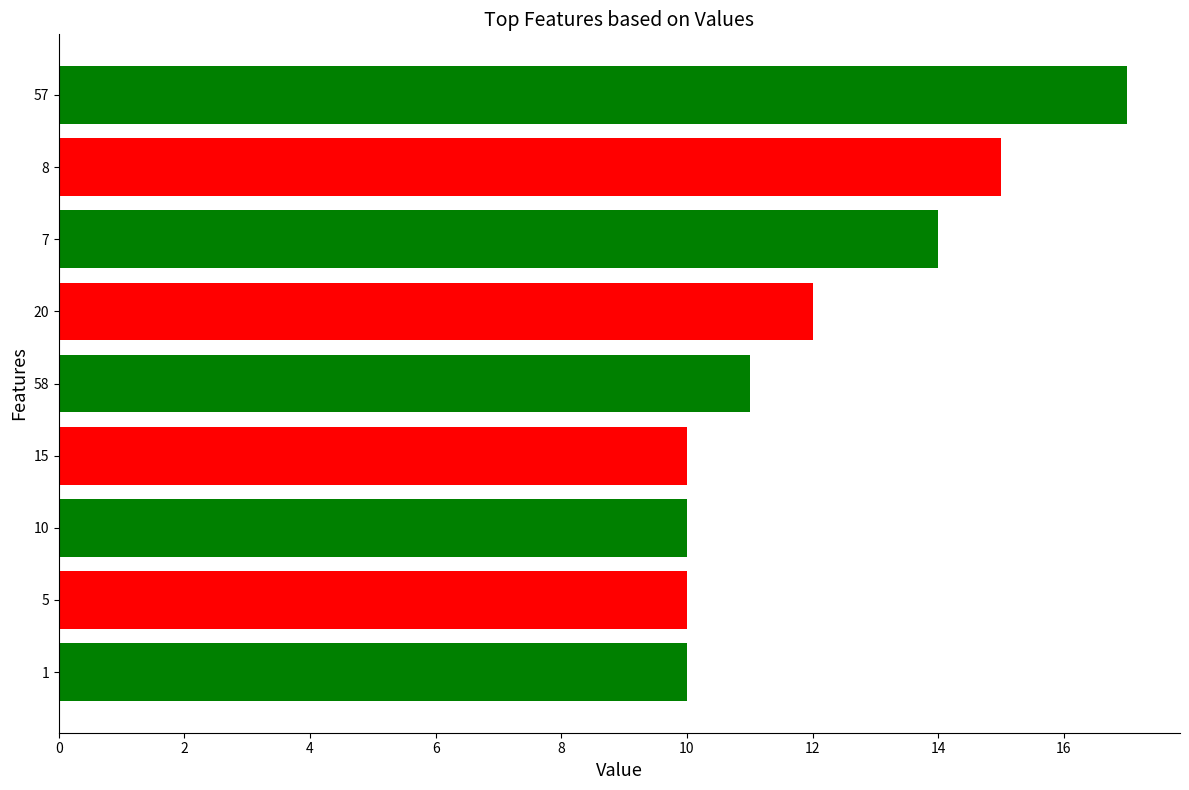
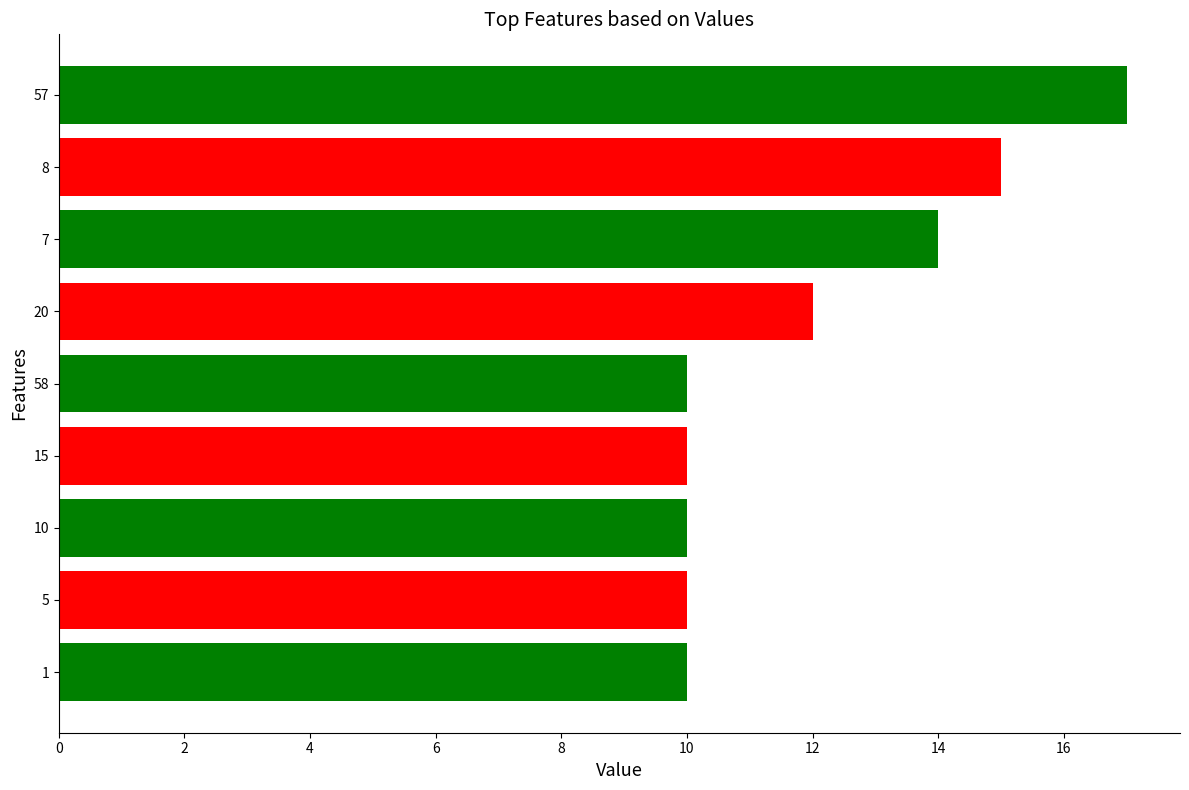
58: 11 -> 10
